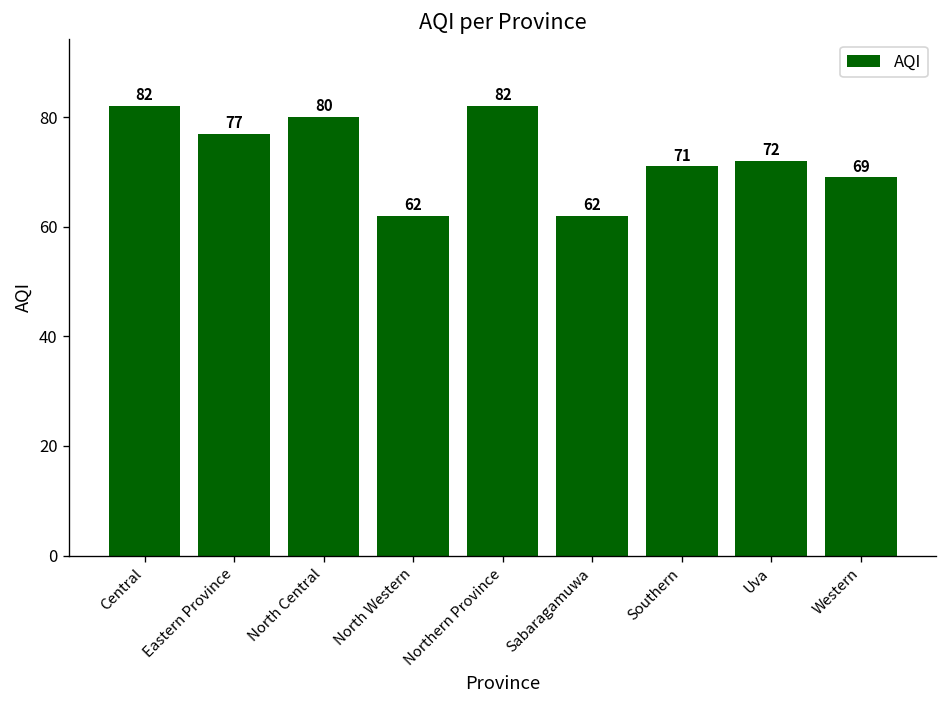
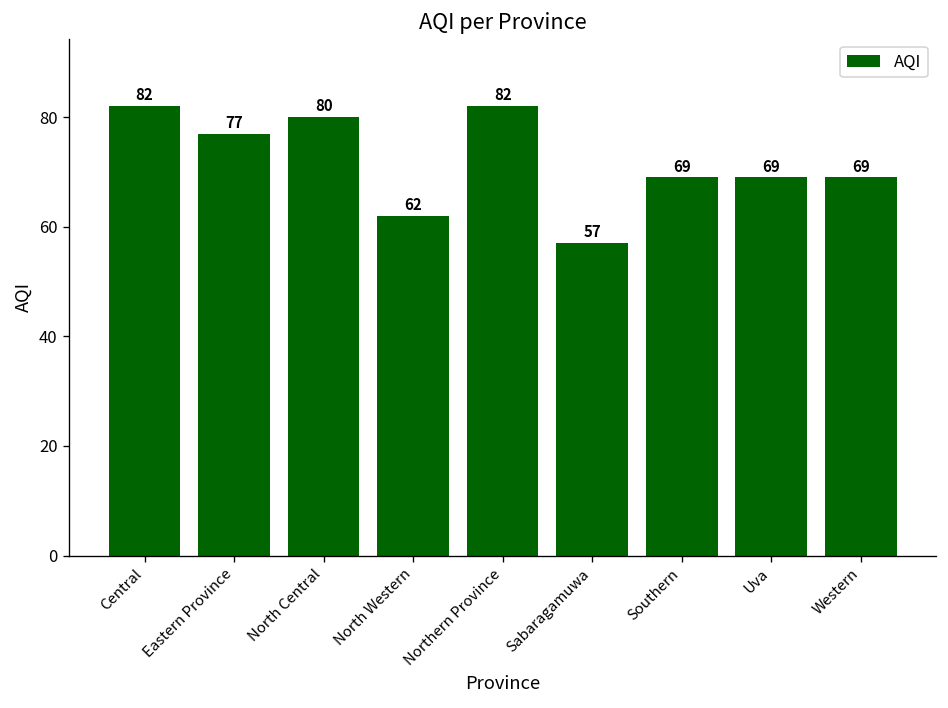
Sabaragamuwa: 62 -> 57
Southern: 71 -> 69
Uva: 72 -> 69
